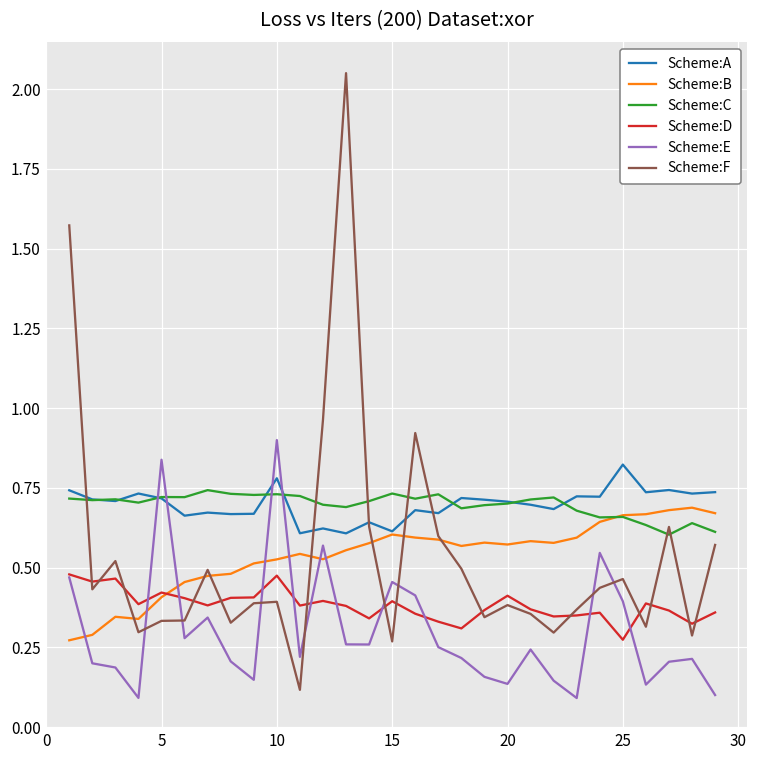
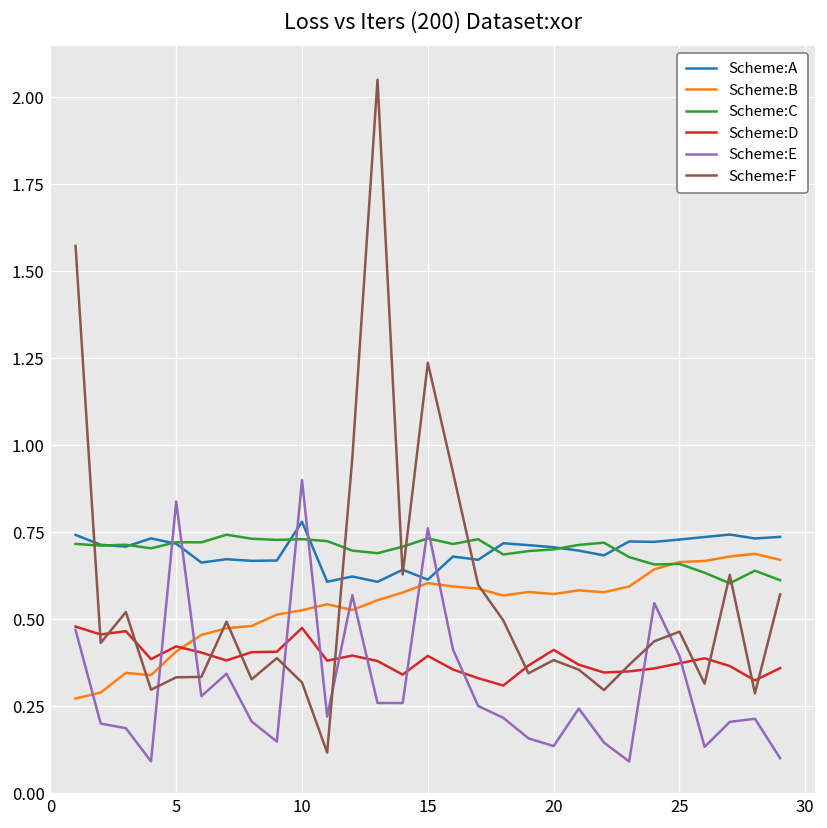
Scheme:F, 10: 0.39 -> 0.32
Scheme:E, 15: 0.46 -> 0.76
Scheme:F, 15: 0.27 -> 1.24
Scheme:A, 25: 0.82 -> 0.73
Scheme:D, 25: 0.27 -> 0.37
